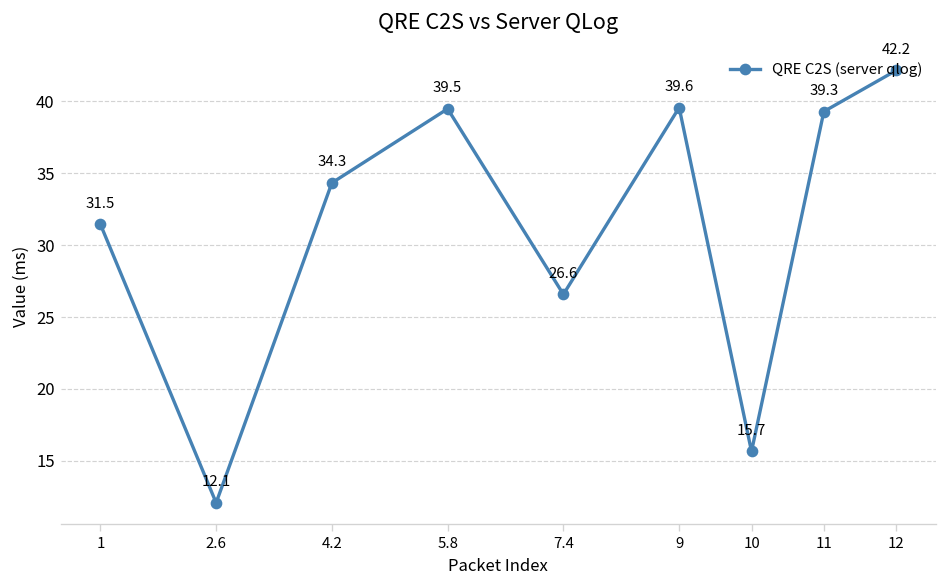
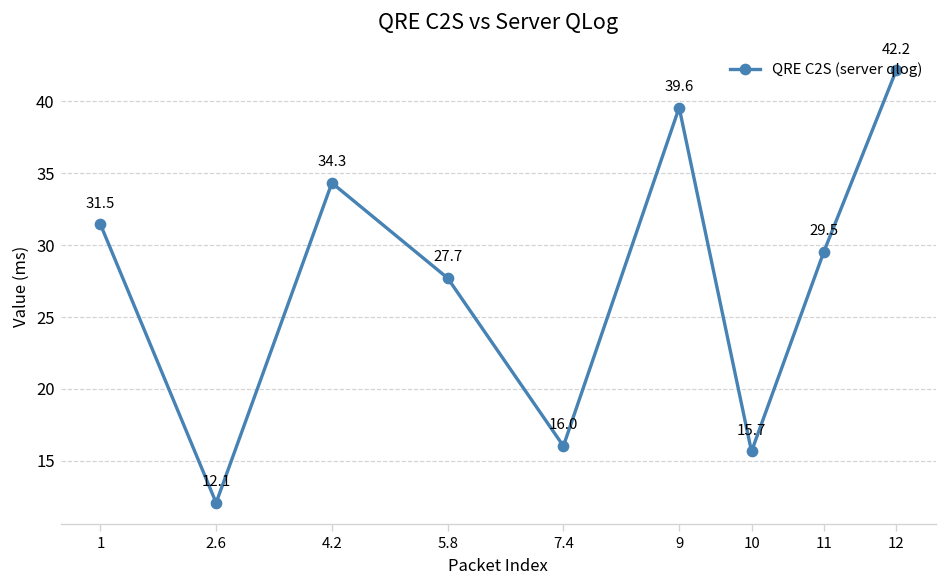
5.8: 39.5 -> 27.7
7.4: 26.6 -> 16.0
11: 39.3 -> 29.5
